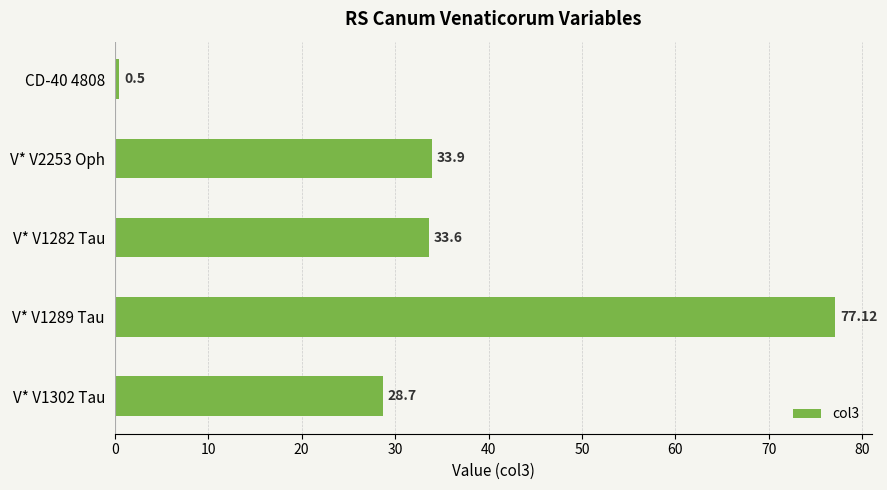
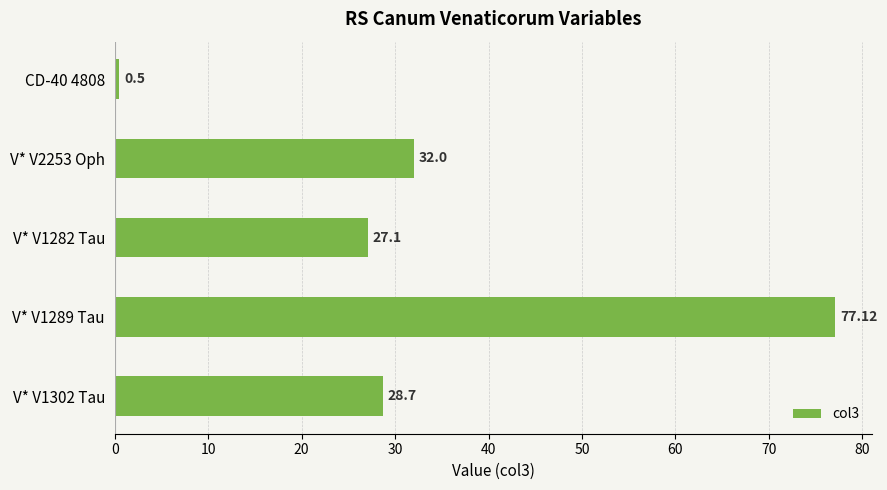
V* V2253 Oph: 33.9 -> 32.0
V* V1282 Tau: 33.6 -> 27.1
